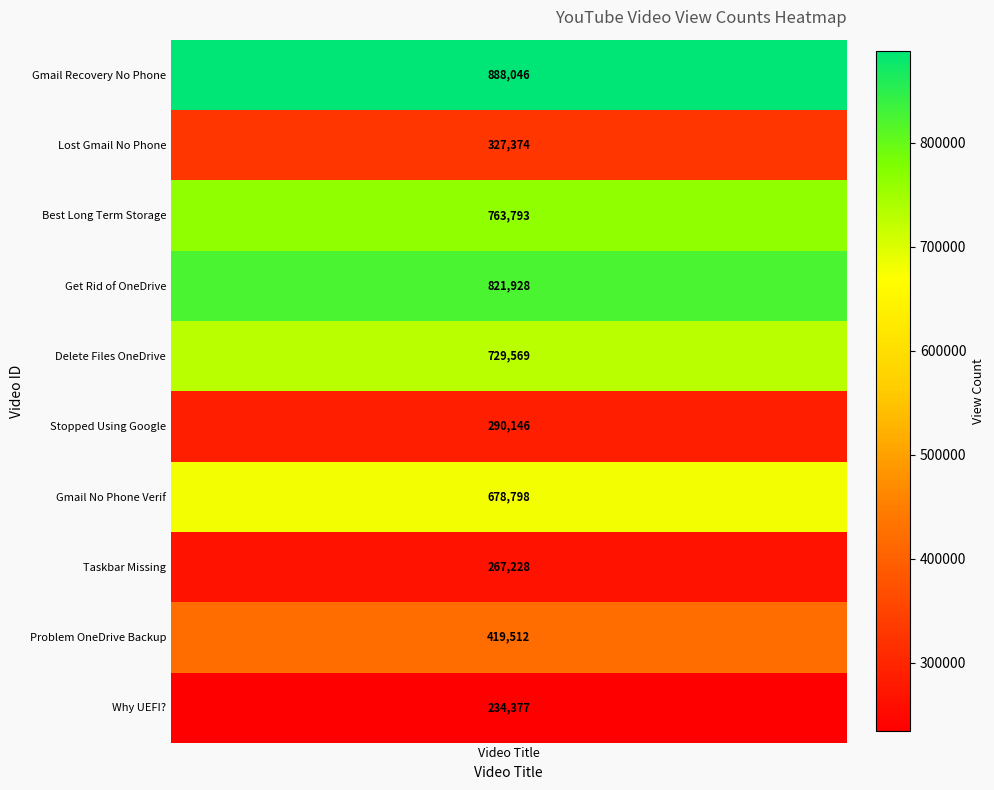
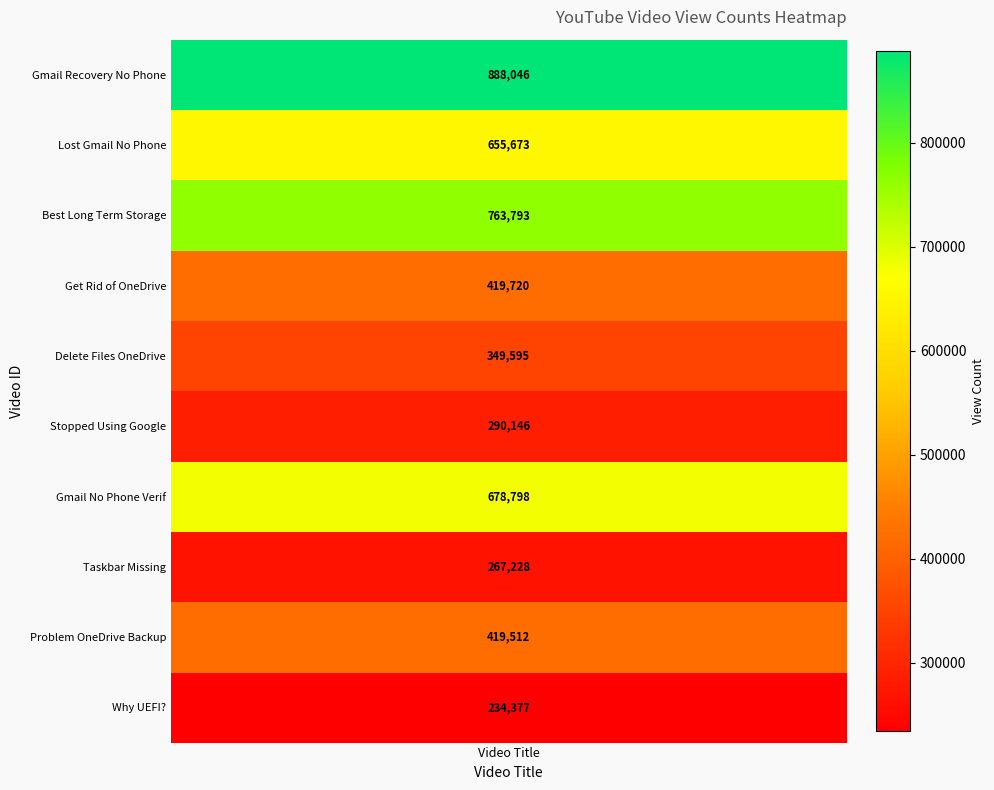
Lost Gmail No Phone, Video Title: 327,374 -> 655,673
Get Rid of OneDrive, Video Title: 821,928 -> 419,720
Delete Files OneDrive, Video Title: 729,569 -> 349,595
